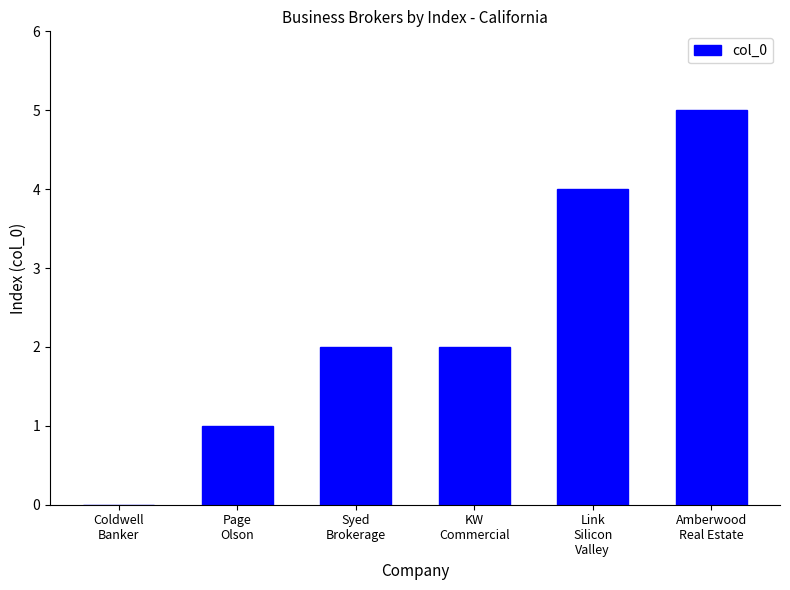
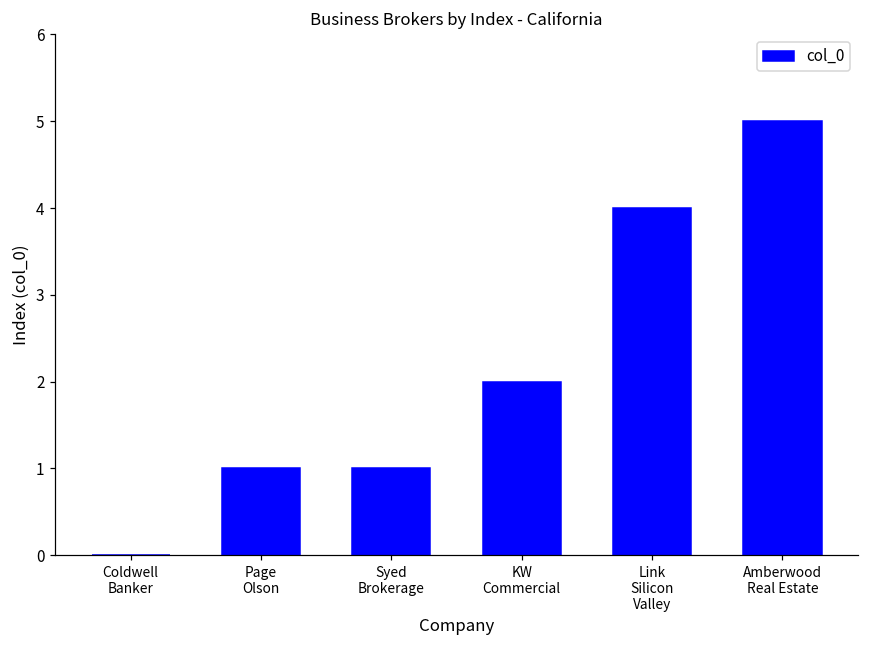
Syed Brokerage: 2 -> 1
